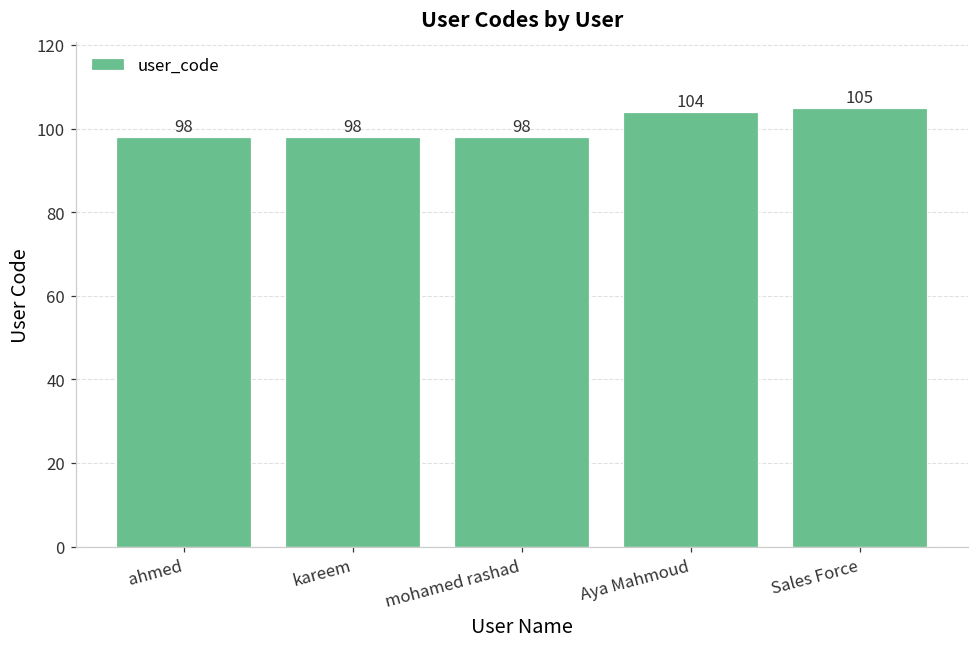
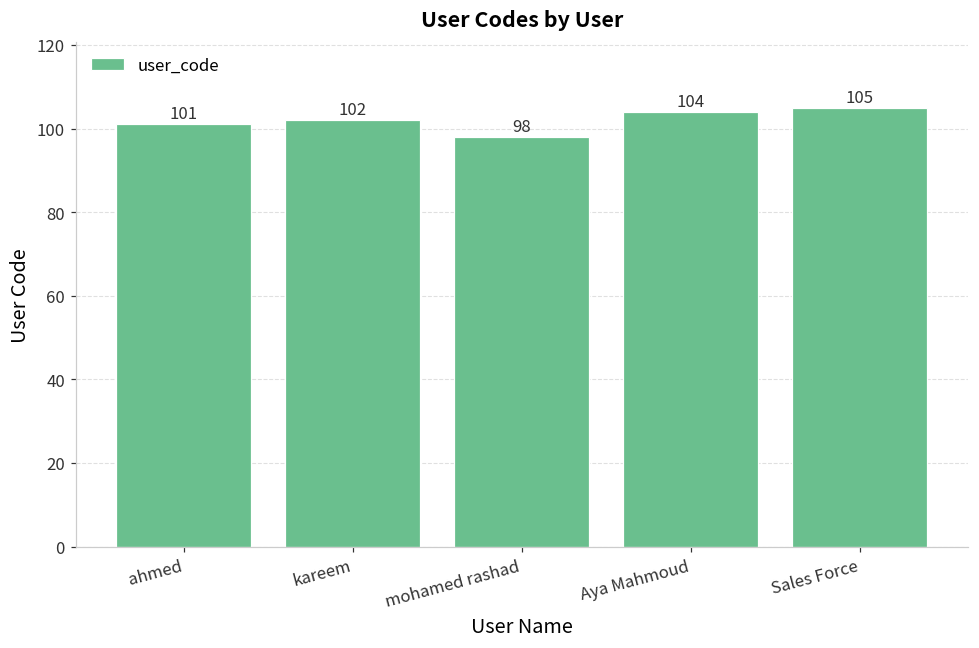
ahmed: 98 -> 101
kareem: 98 -> 102
